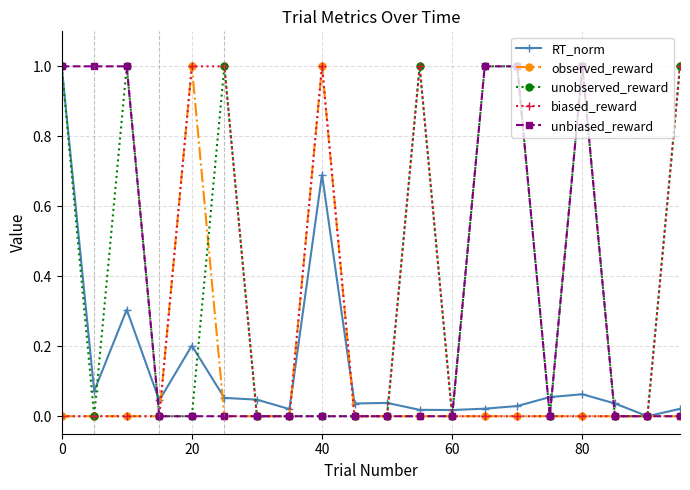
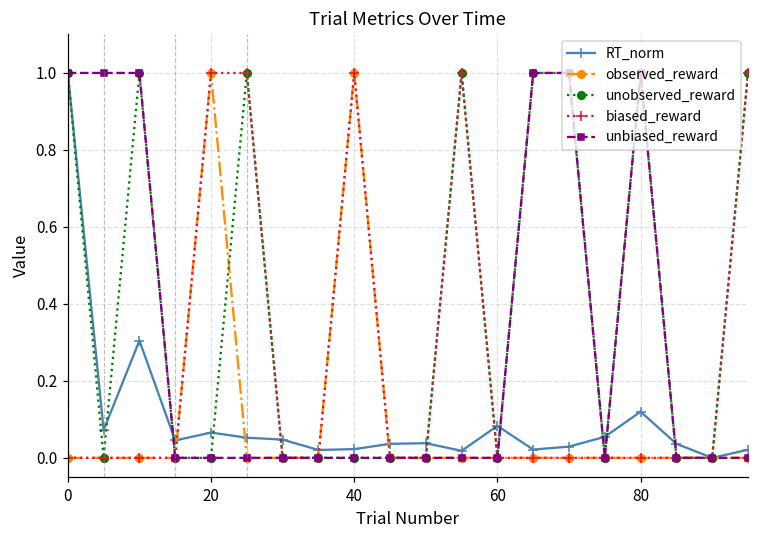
RT_norm, 20: 0.20 -> 0.07
RT_norm, 40: 0.69 -> 0.02
RT_norm, 60: 0.02 -> 0.08
RT_norm, 80: 0.06 -> 0.12
